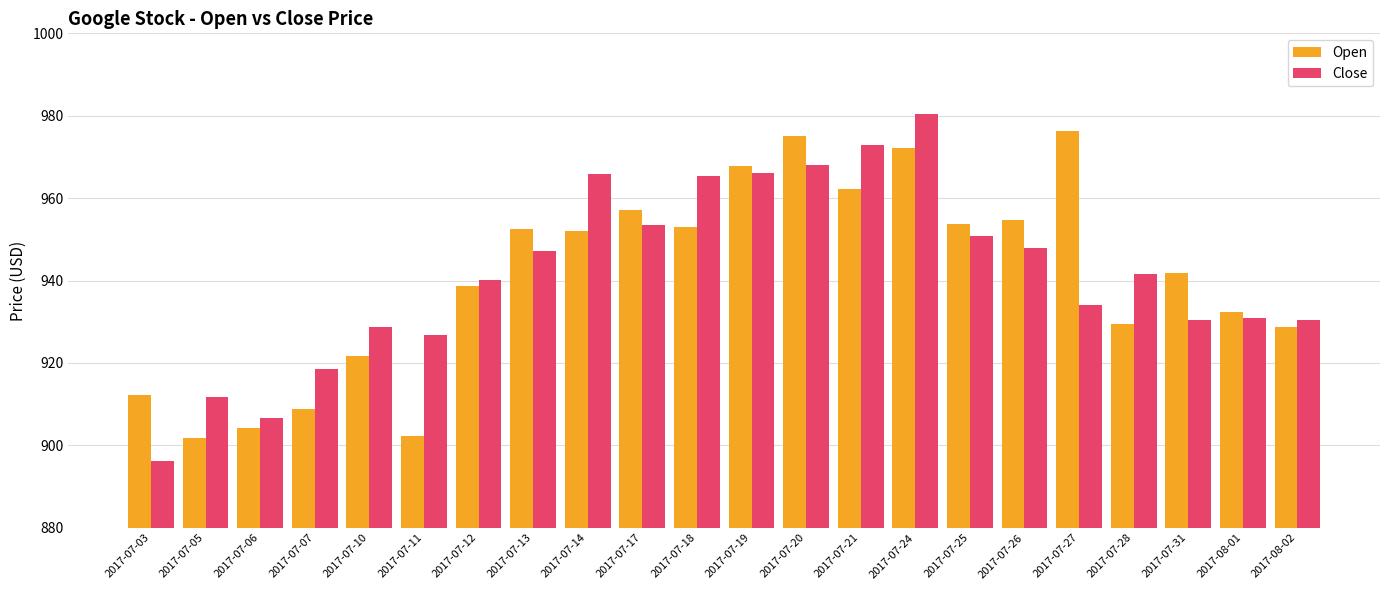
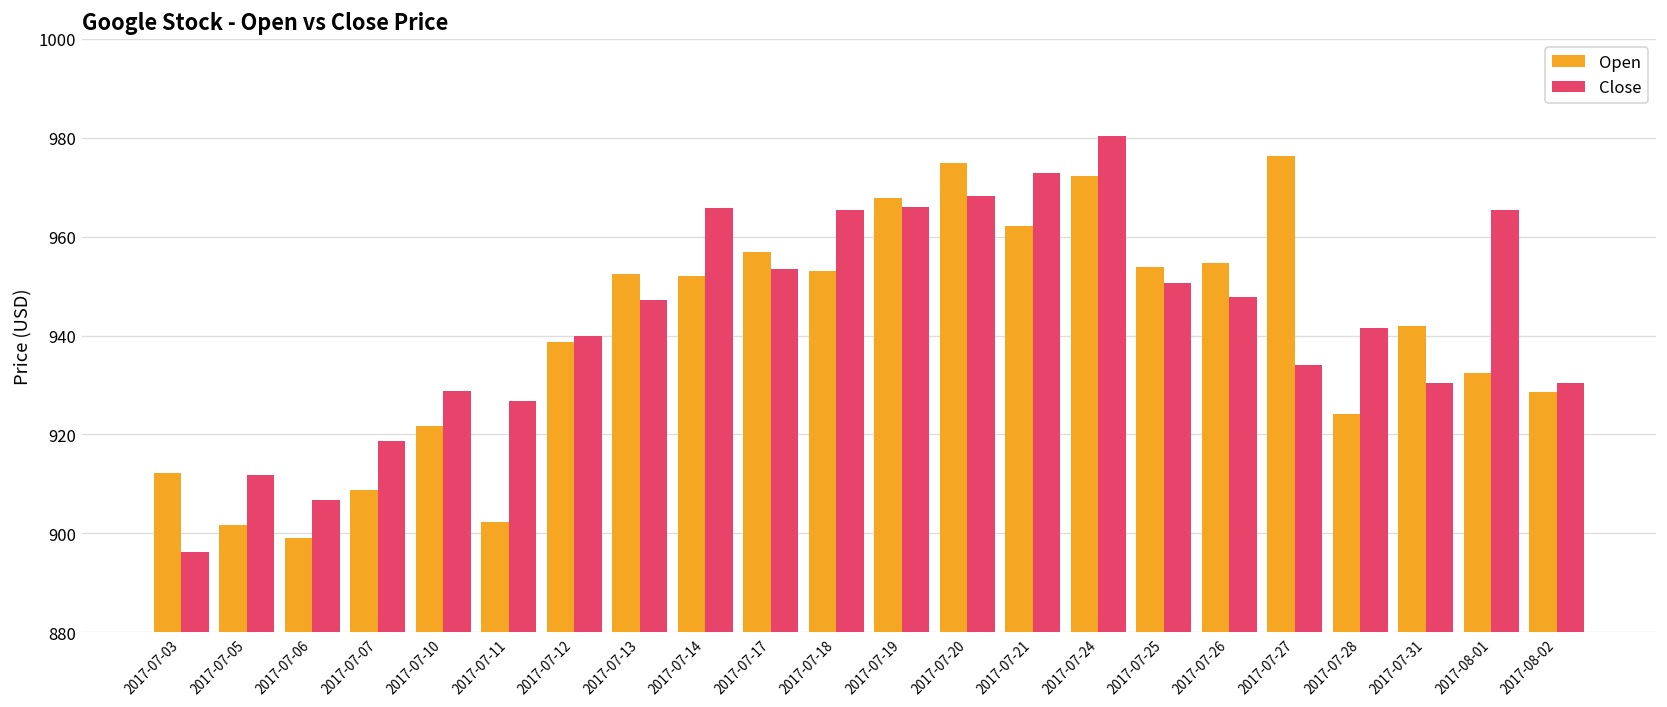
Open, 2017-07-06: 904 -> 899
Open, 2017-07-28: 929 -> 924
Close, 2017-08-01: 931 -> 965
